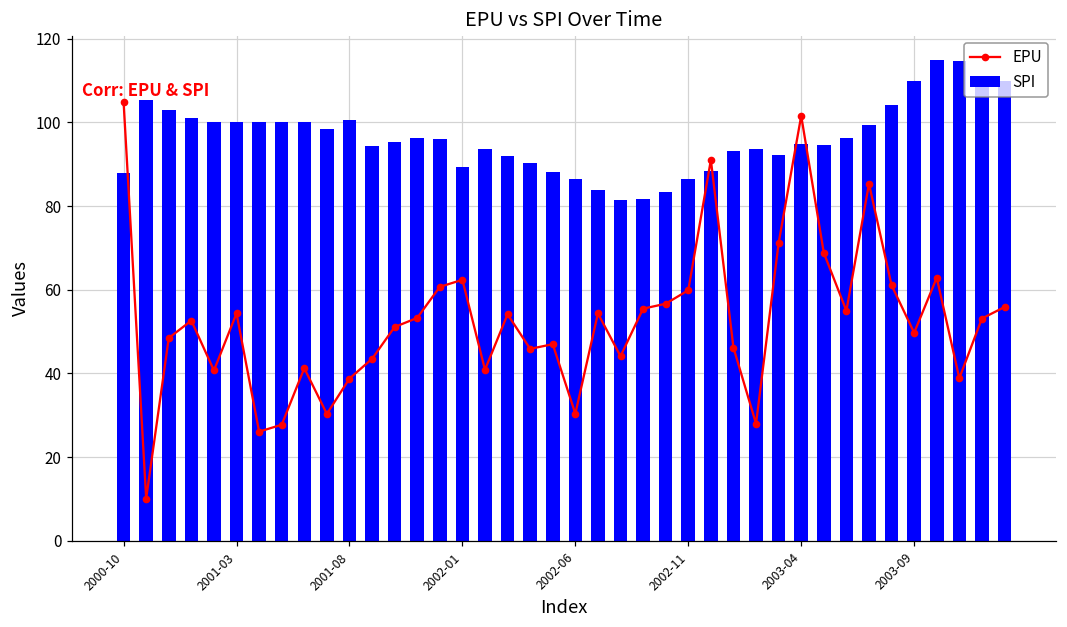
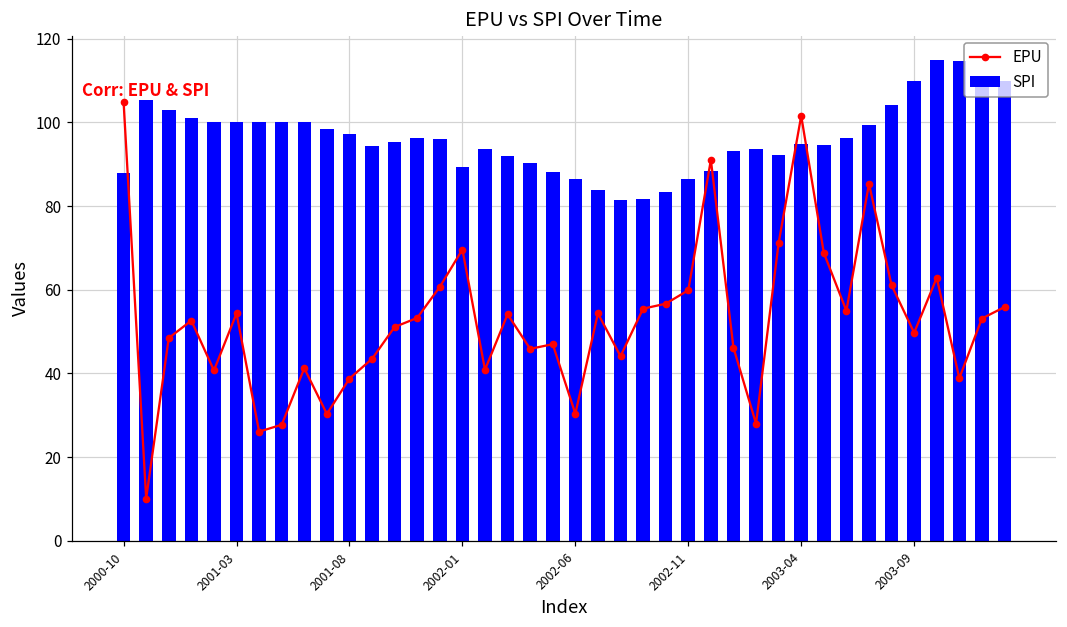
SPI, 2001-08: 101 -> 97
EPU, 2002-01: 62 -> 70
